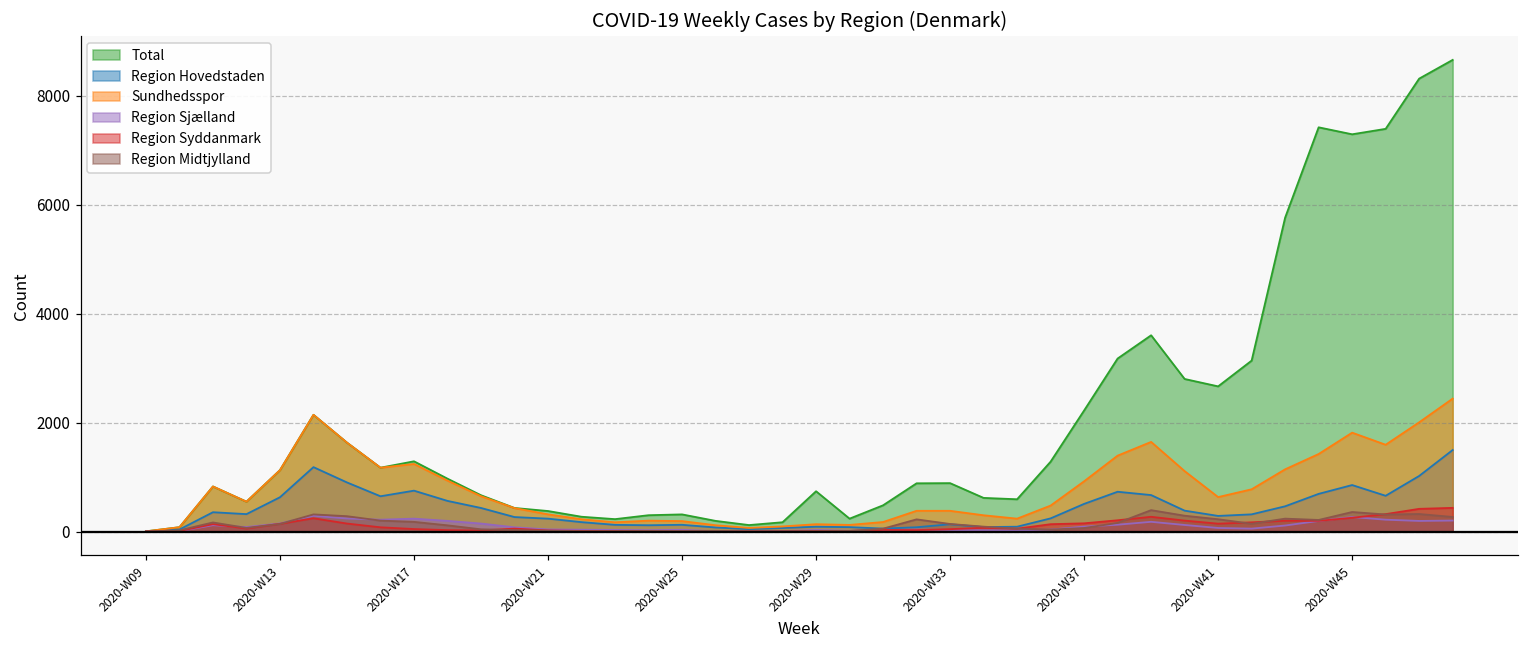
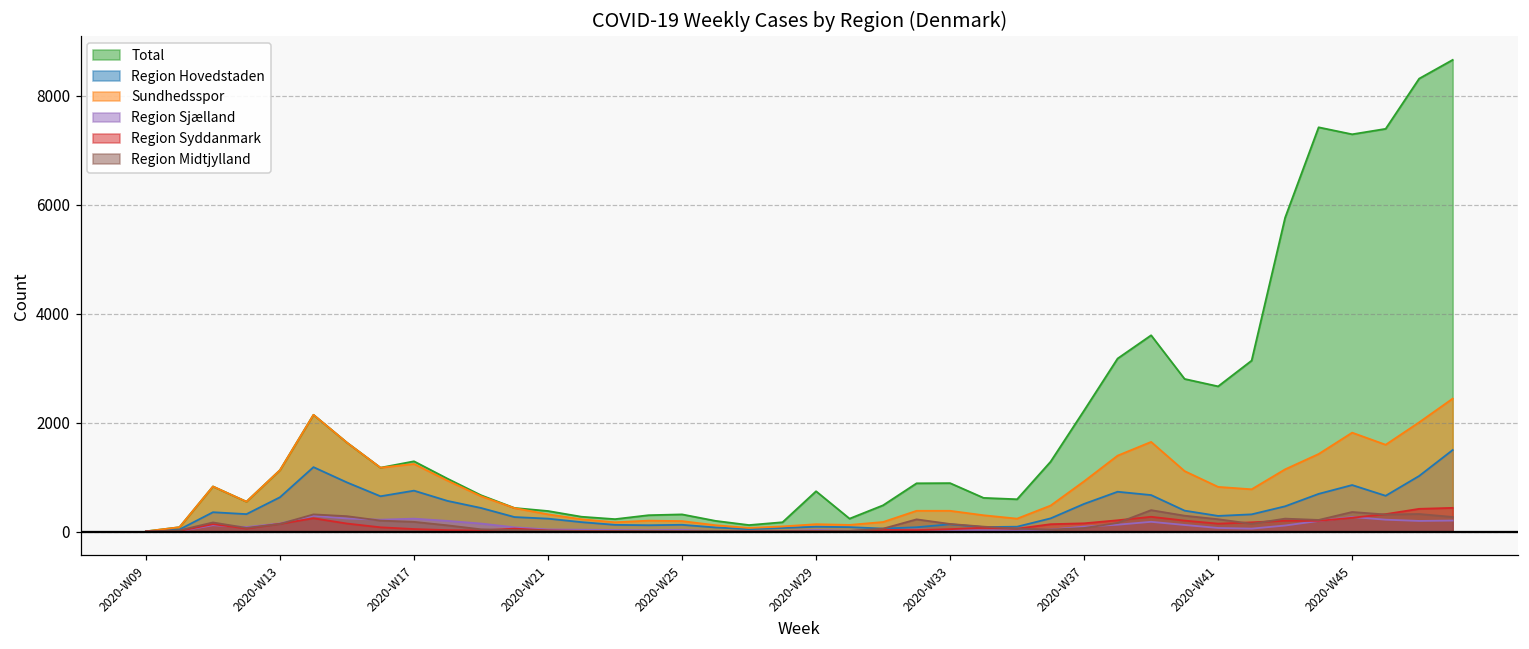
Sundhedsspor, 2020-W41: 600 -> 800
